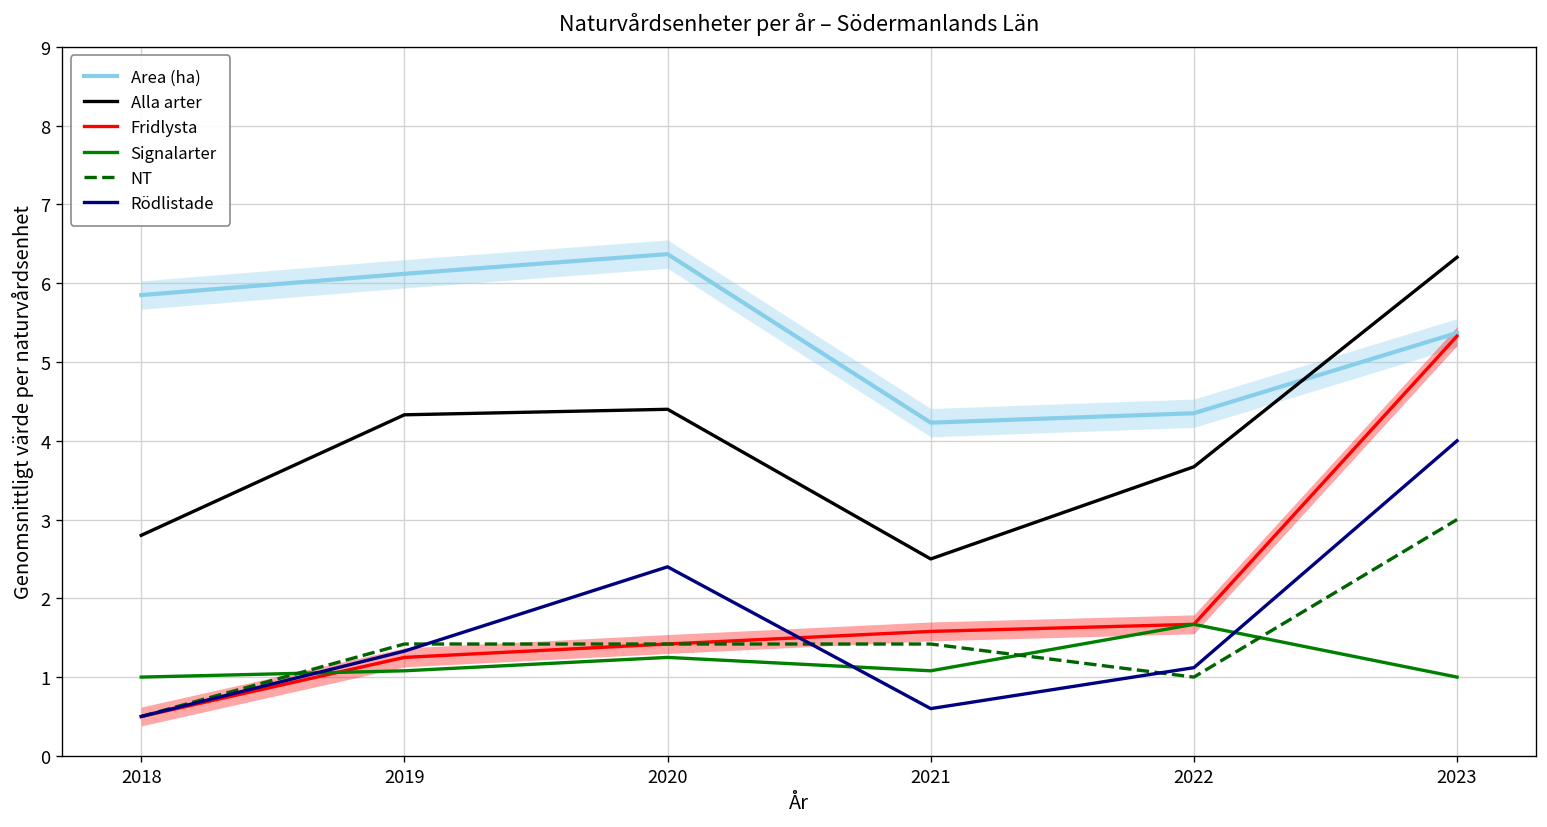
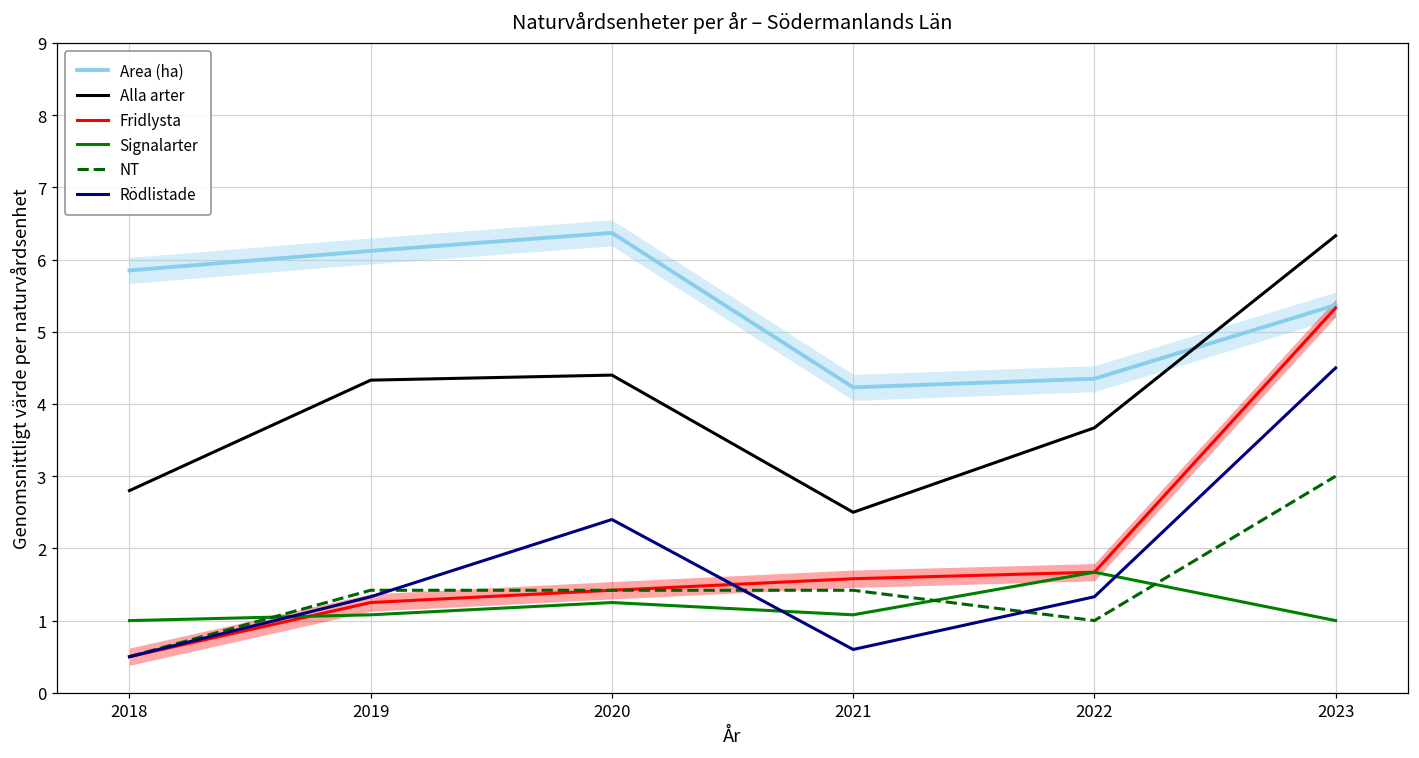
Rödlistade, 2022: 1.1 -> 1.3
Rödlistade, 2023: 4.0 -> 4.5
